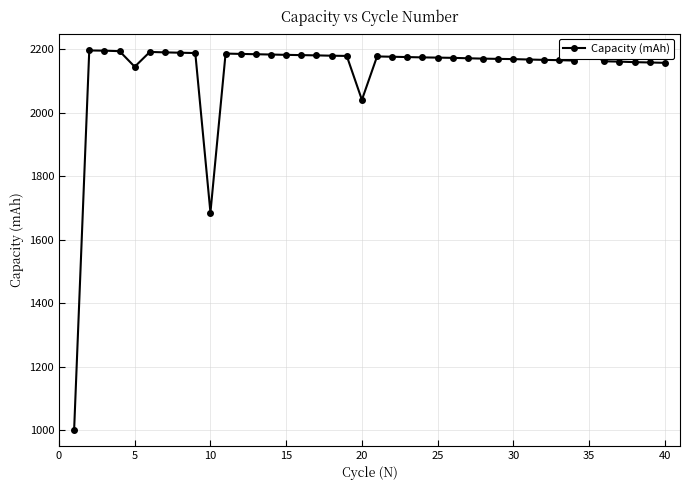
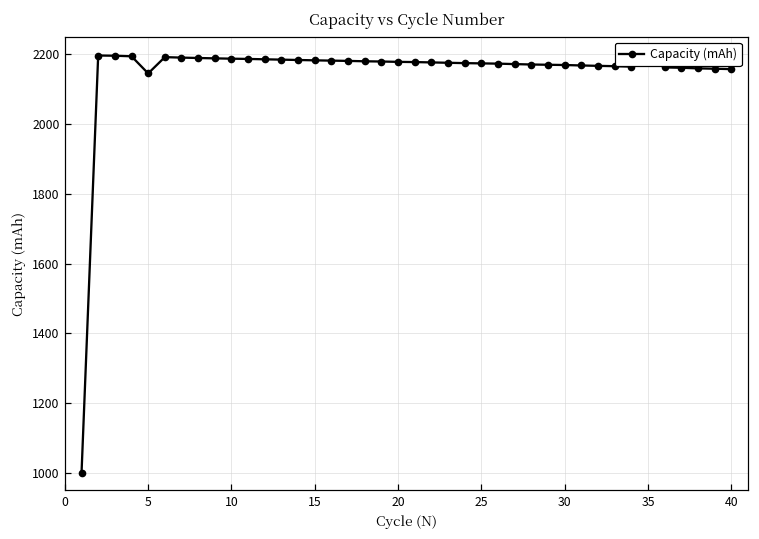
10: 1690 -> 2190
20: 2040 -> 2180
